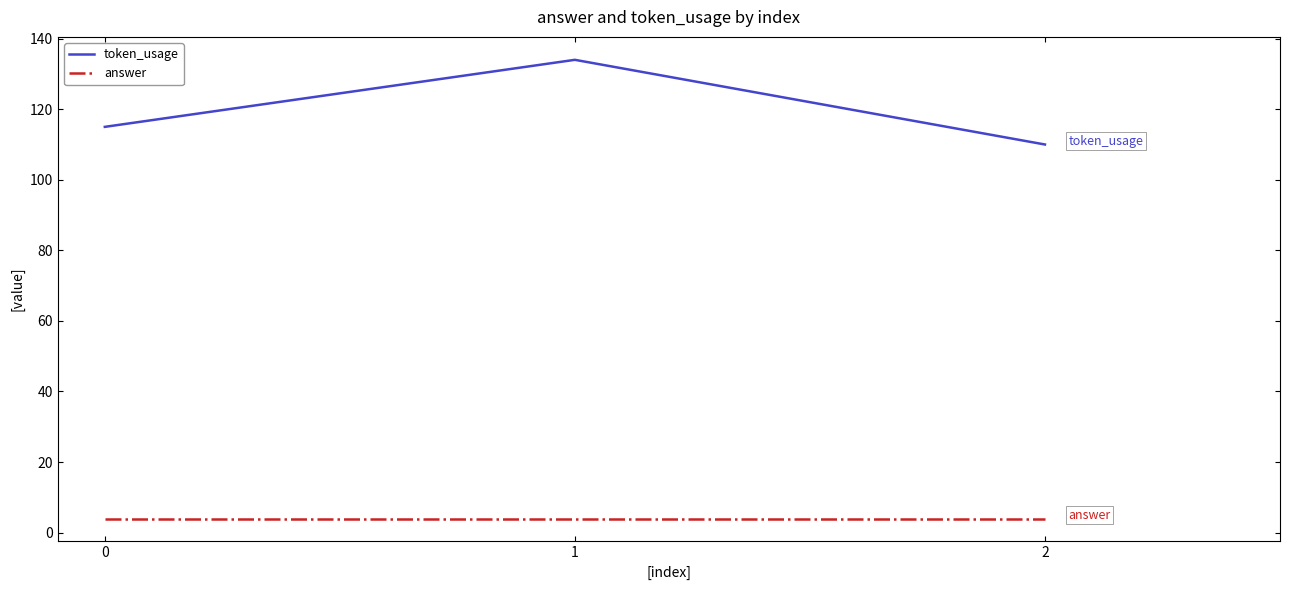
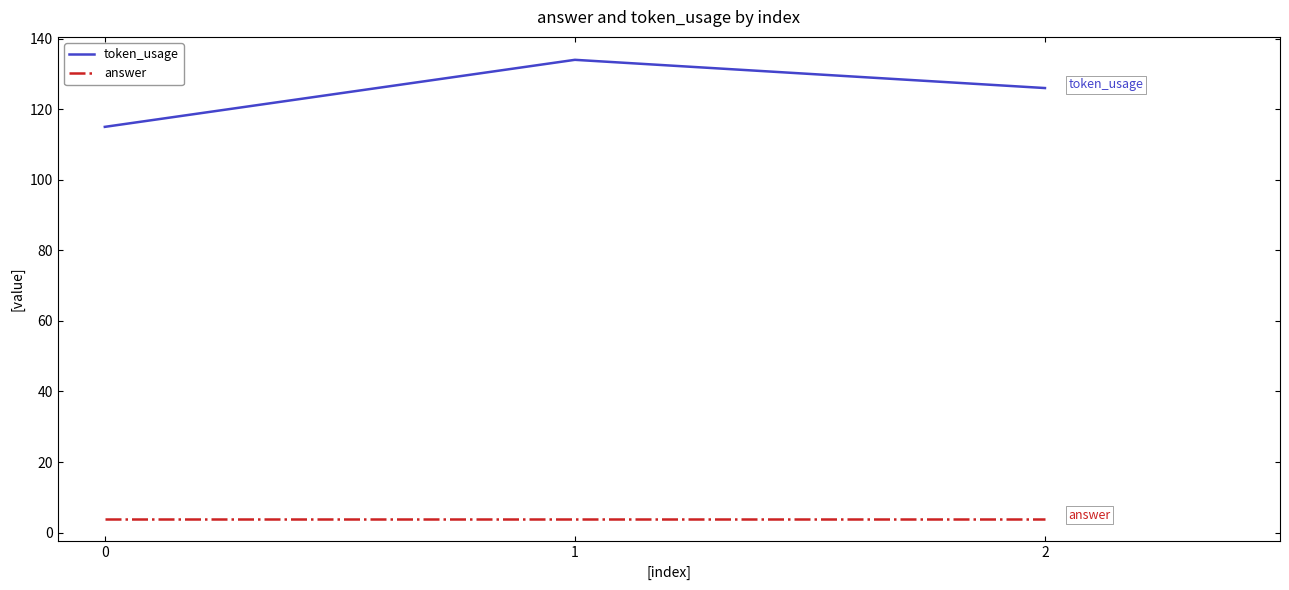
token_usage, 2: 110 -> 126
